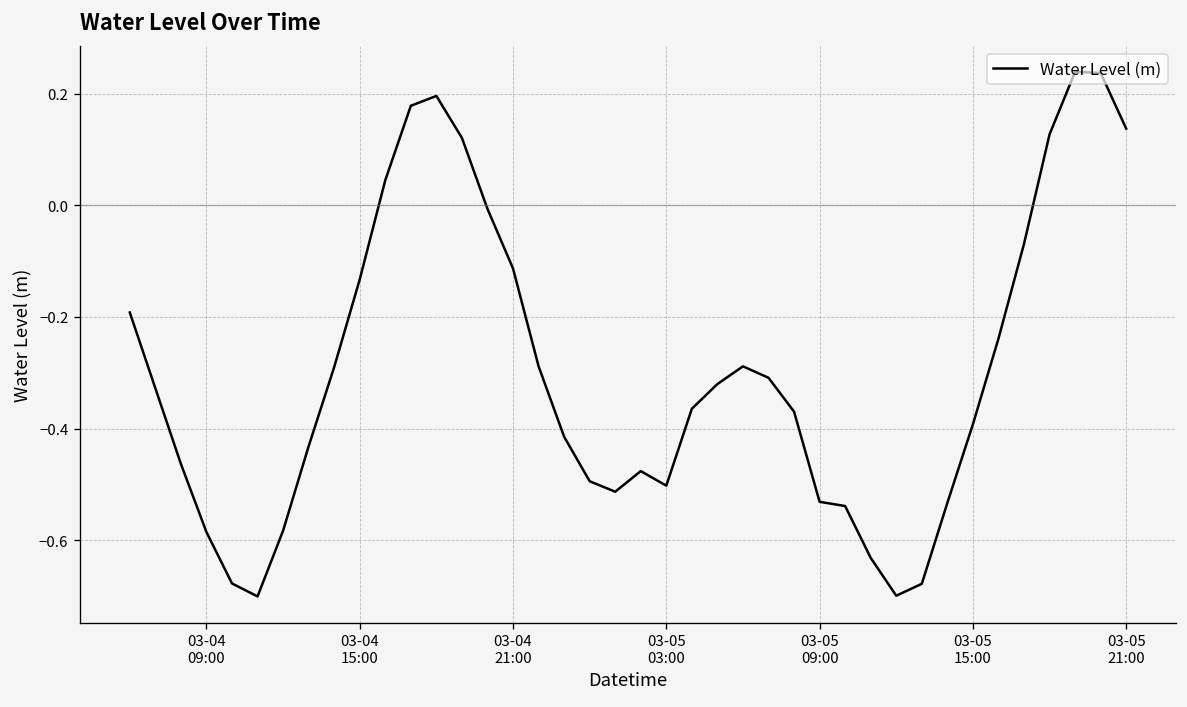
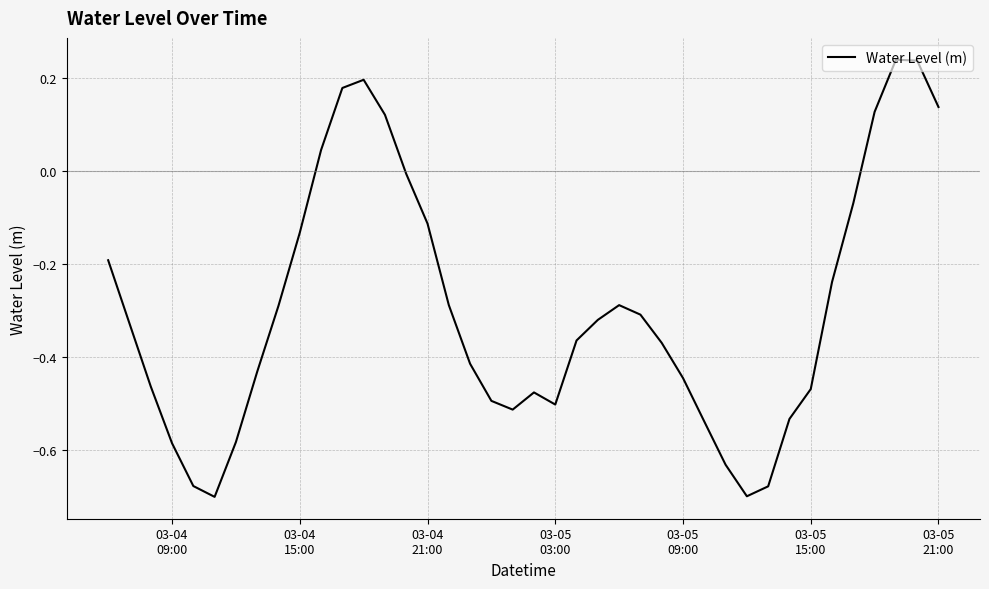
03-05 09:00: -0.53 -> -0.45
03-05 15:00: -0.39 -> -0.47
